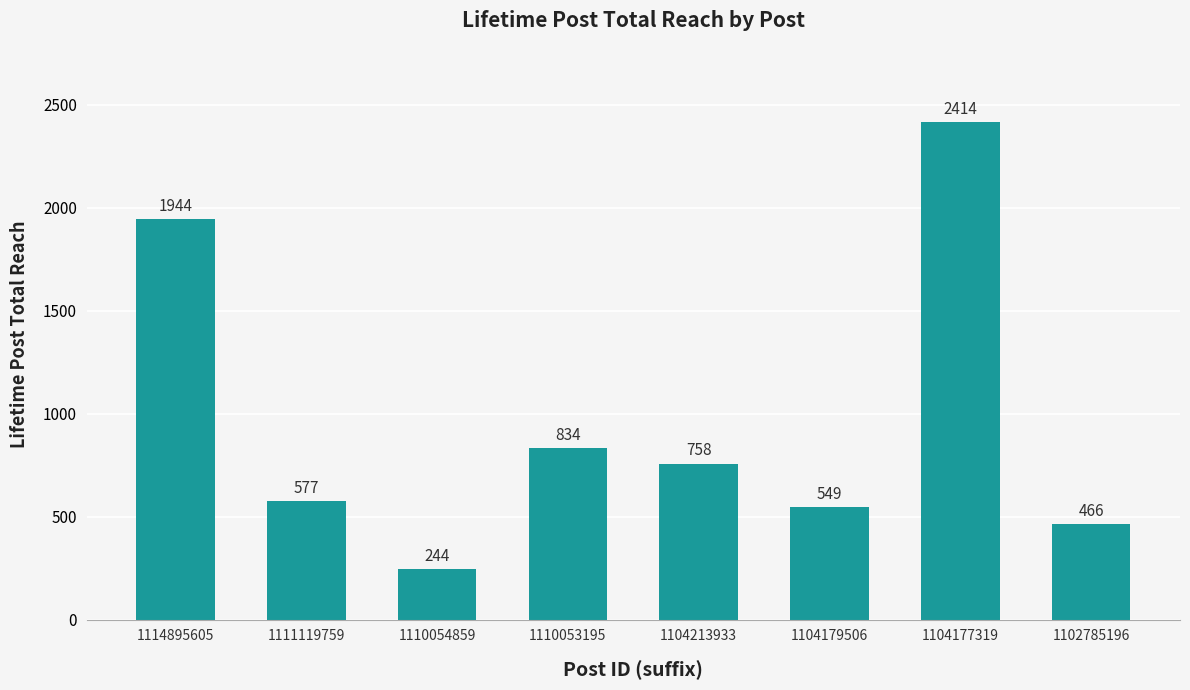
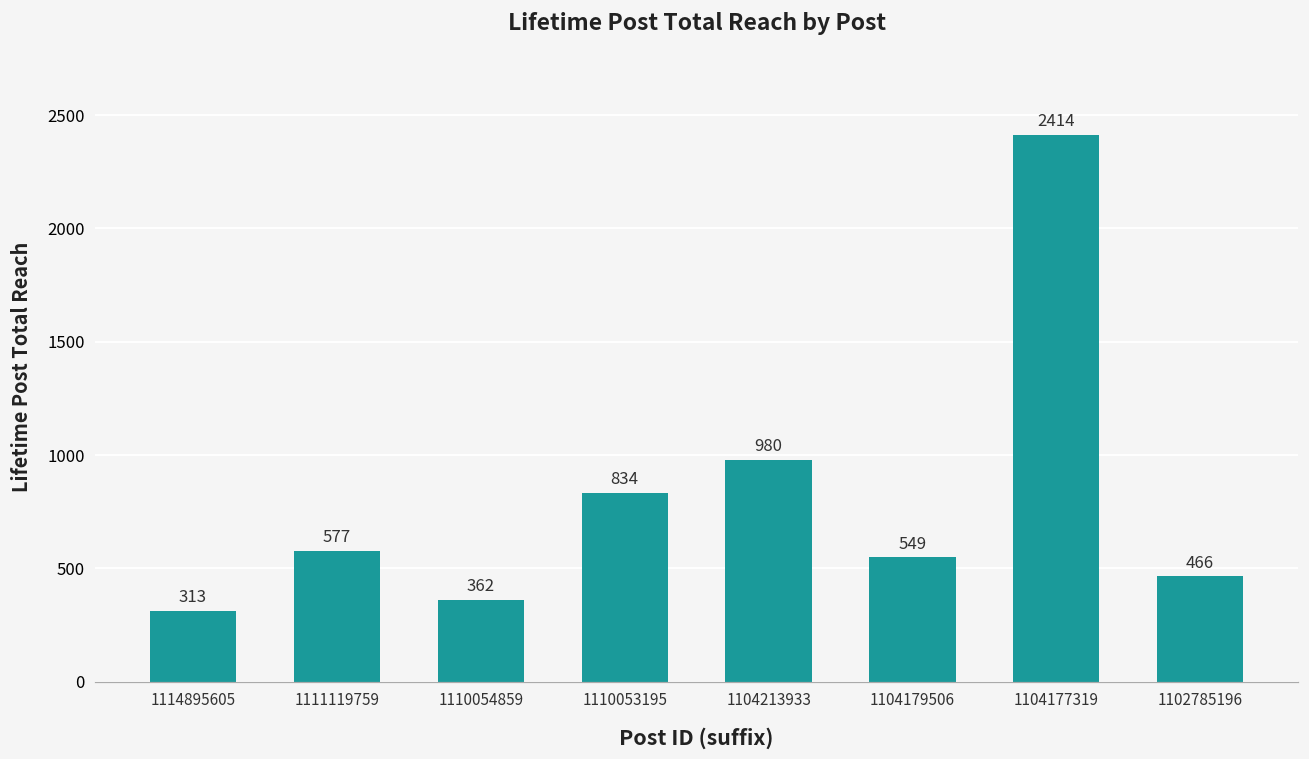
1114895605: 1944 -> 313
1110054859: 244 -> 362
1104213933: 758 -> 980
